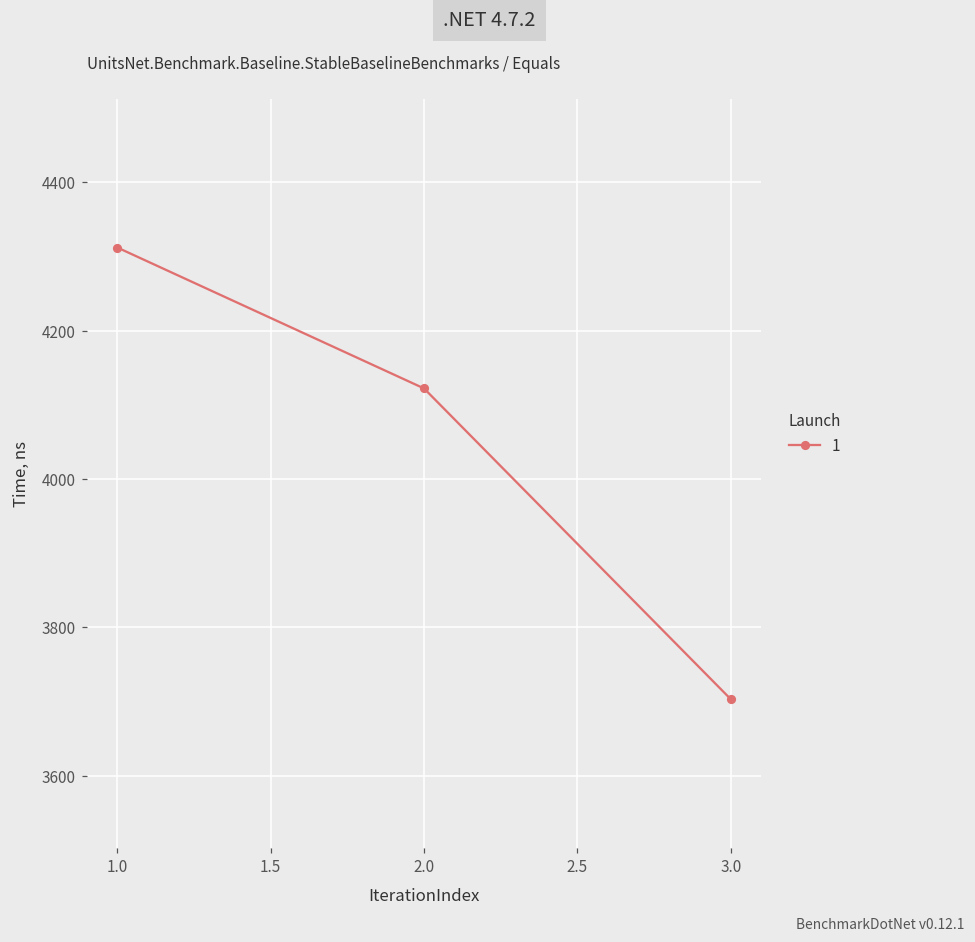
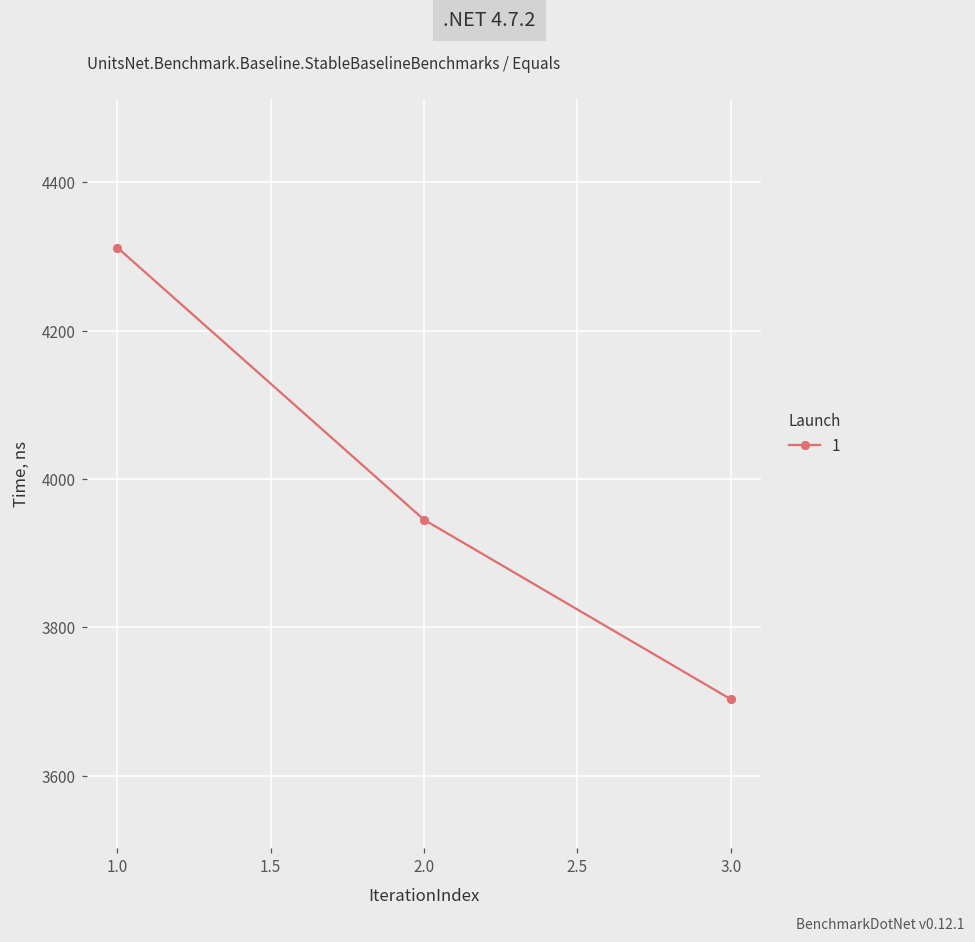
2.0: 4120 -> 3950
